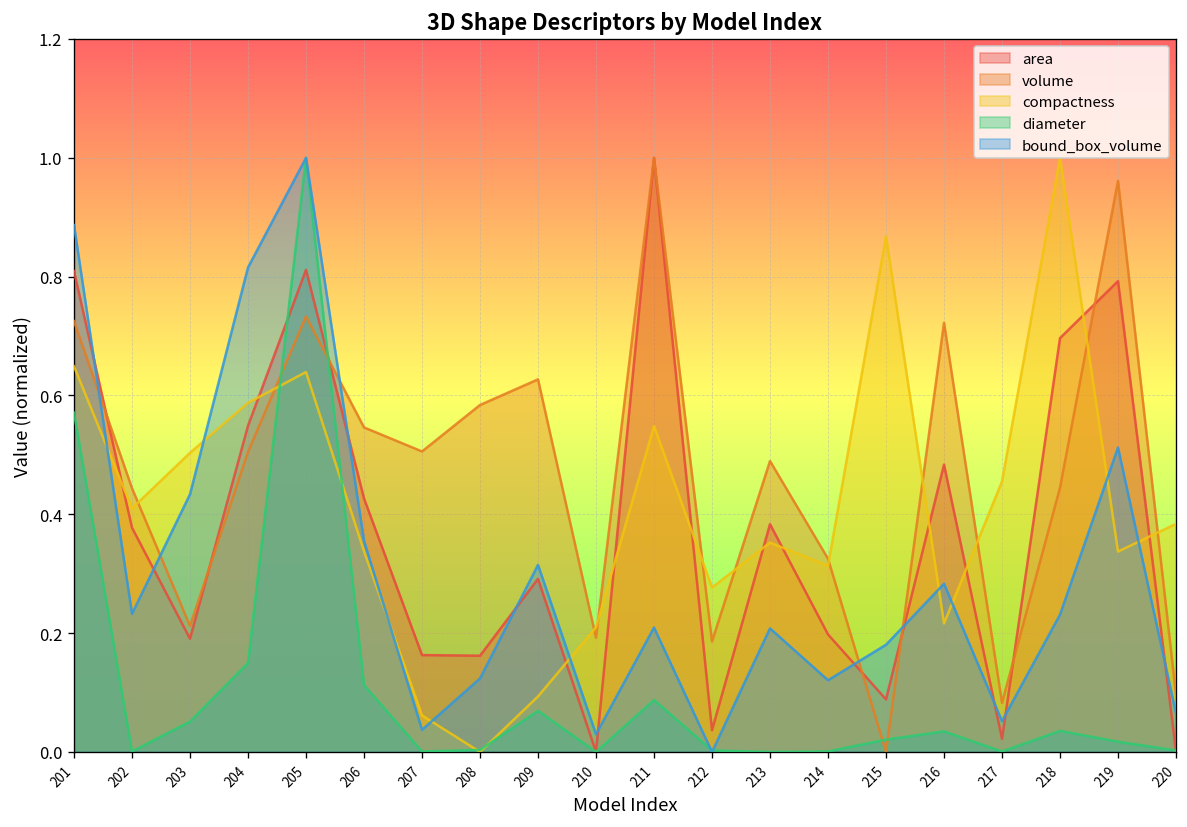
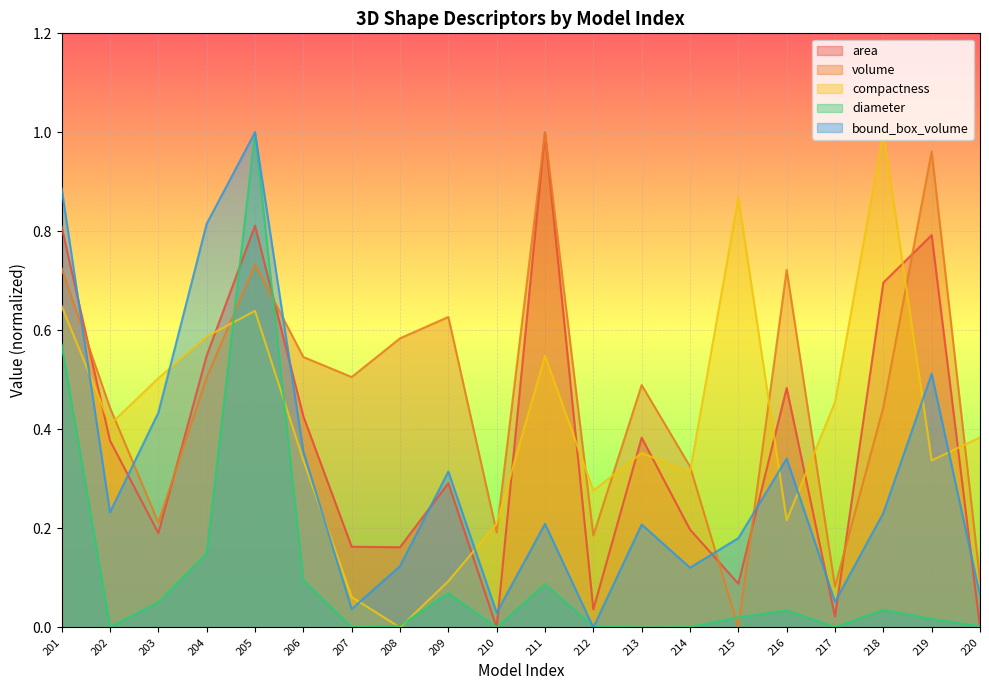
diameter, 206: 0.11 -> 0.10
bound_box_volume, 216: 0.28 -> 0.34
